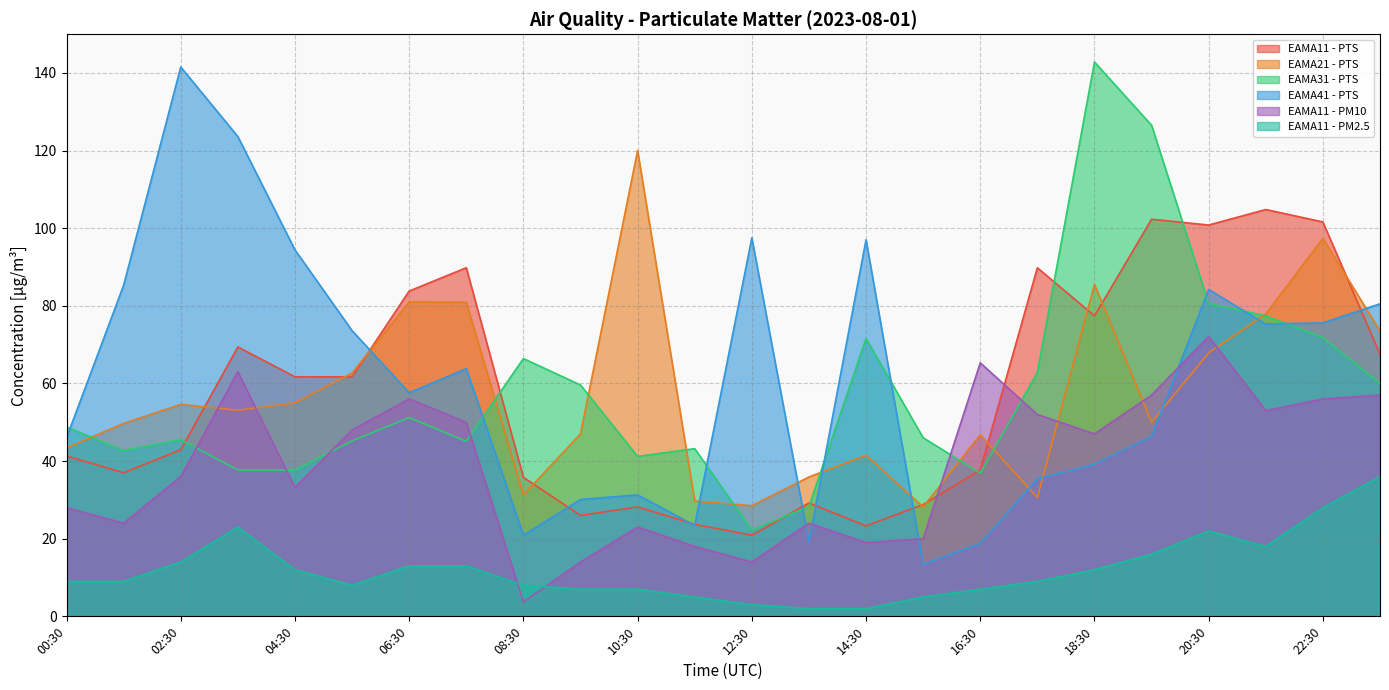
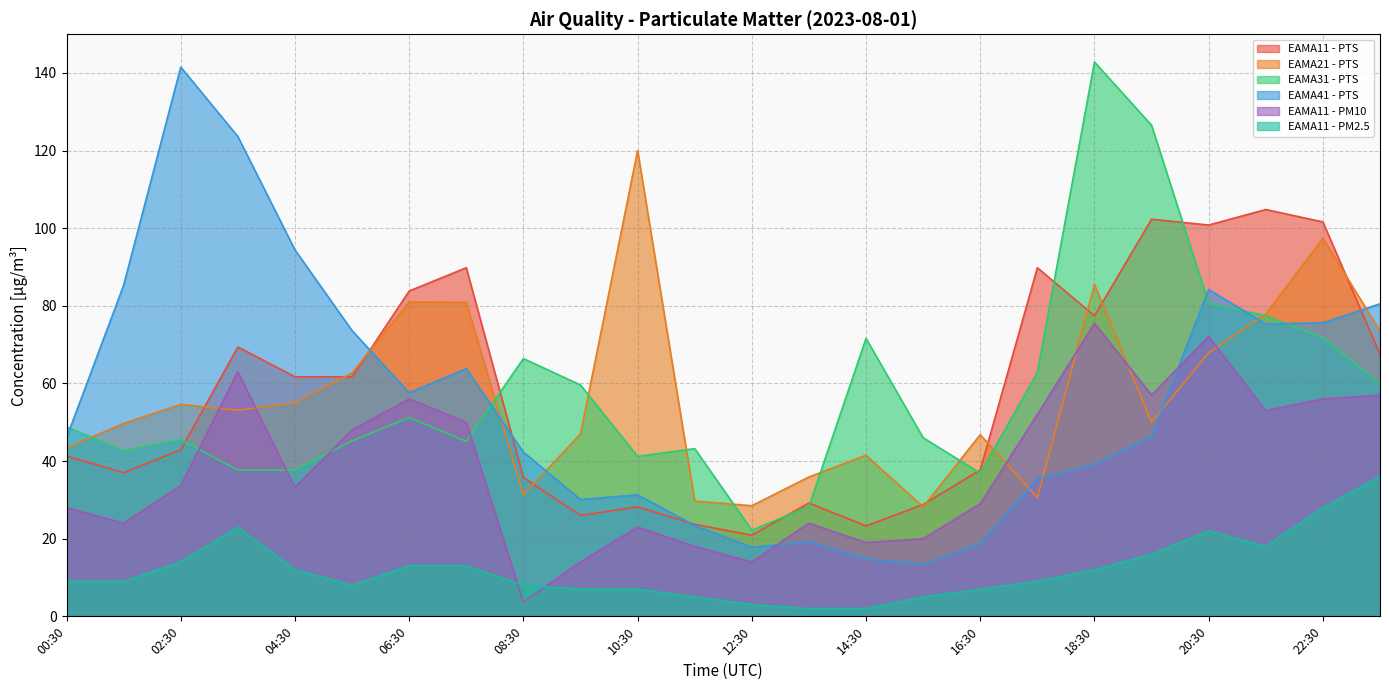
EAMA11 - PM10, 02:30: 36 -> 34
EAMA41 - PTS, 08:30: 21 -> 42
EAMA41 - PTS, 12:30: 98 -> 18
EAMA41 - PTS, 14:30: 97 -> 15
EAMA11 - PM10, 16:30: 65 -> 29
EAMA11 - PM10, 18:30: 47 -> 76
